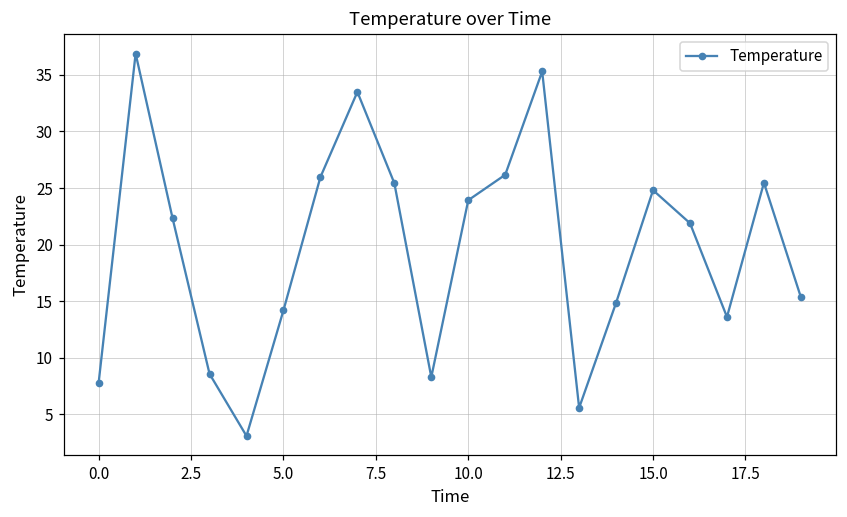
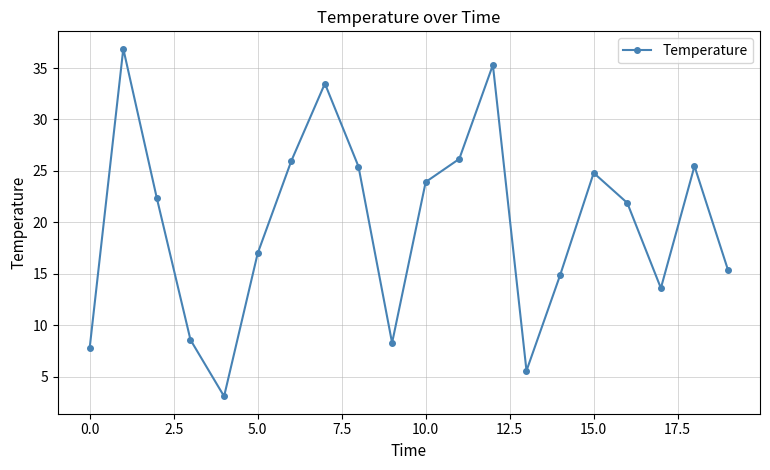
5.0: 14.2 -> 17.0
